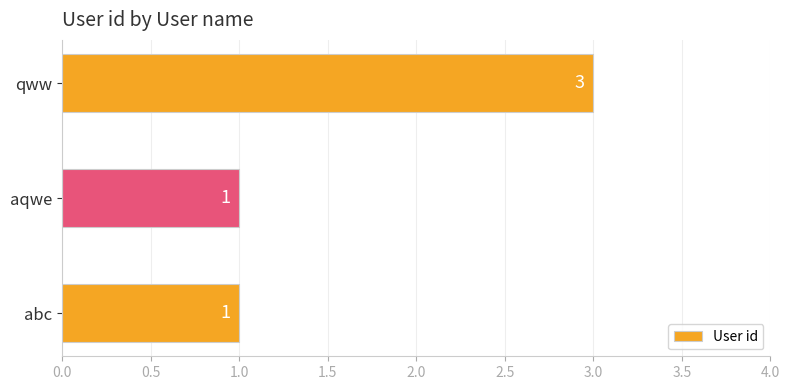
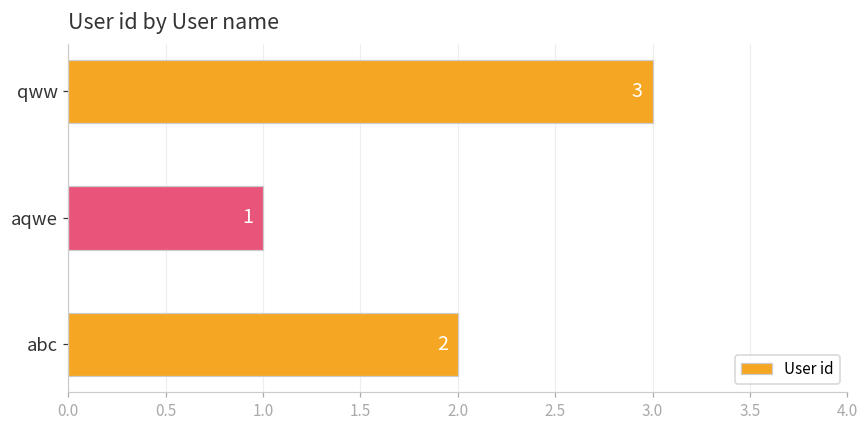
abc: 1 -> 2
